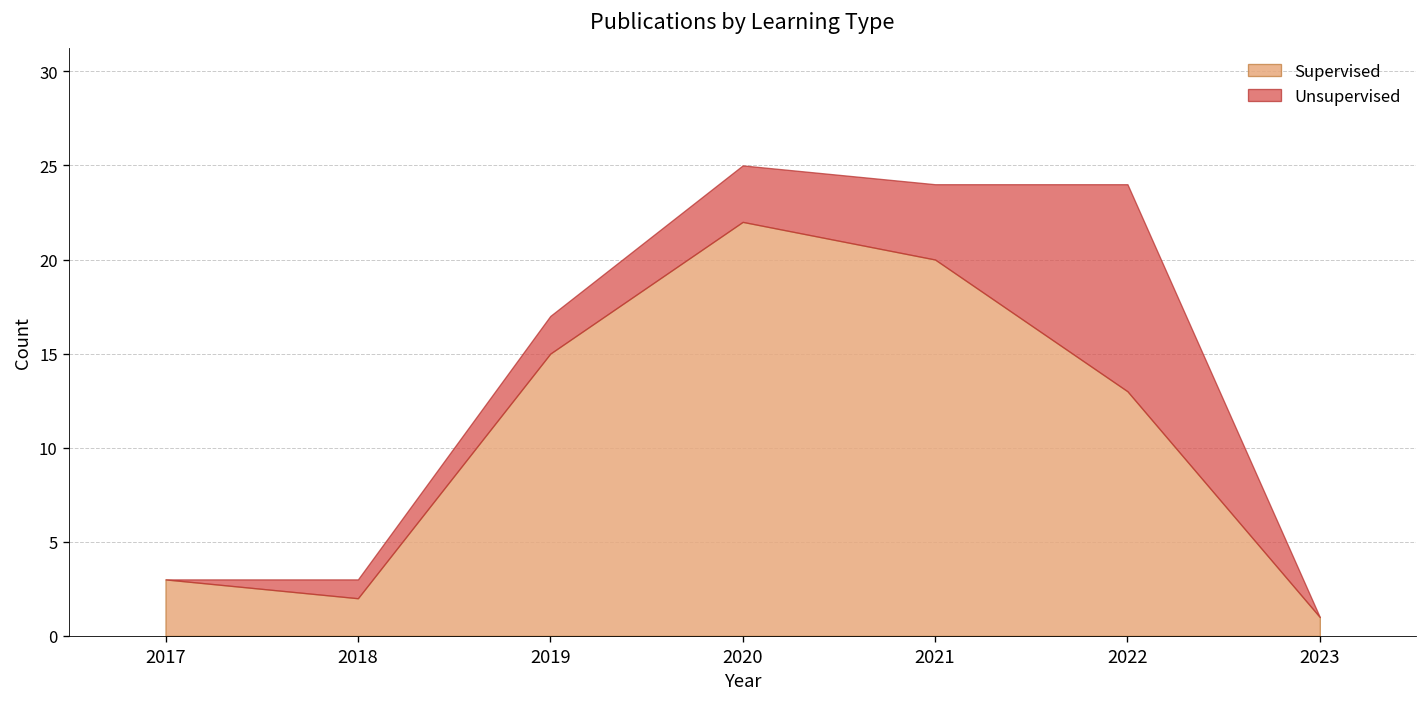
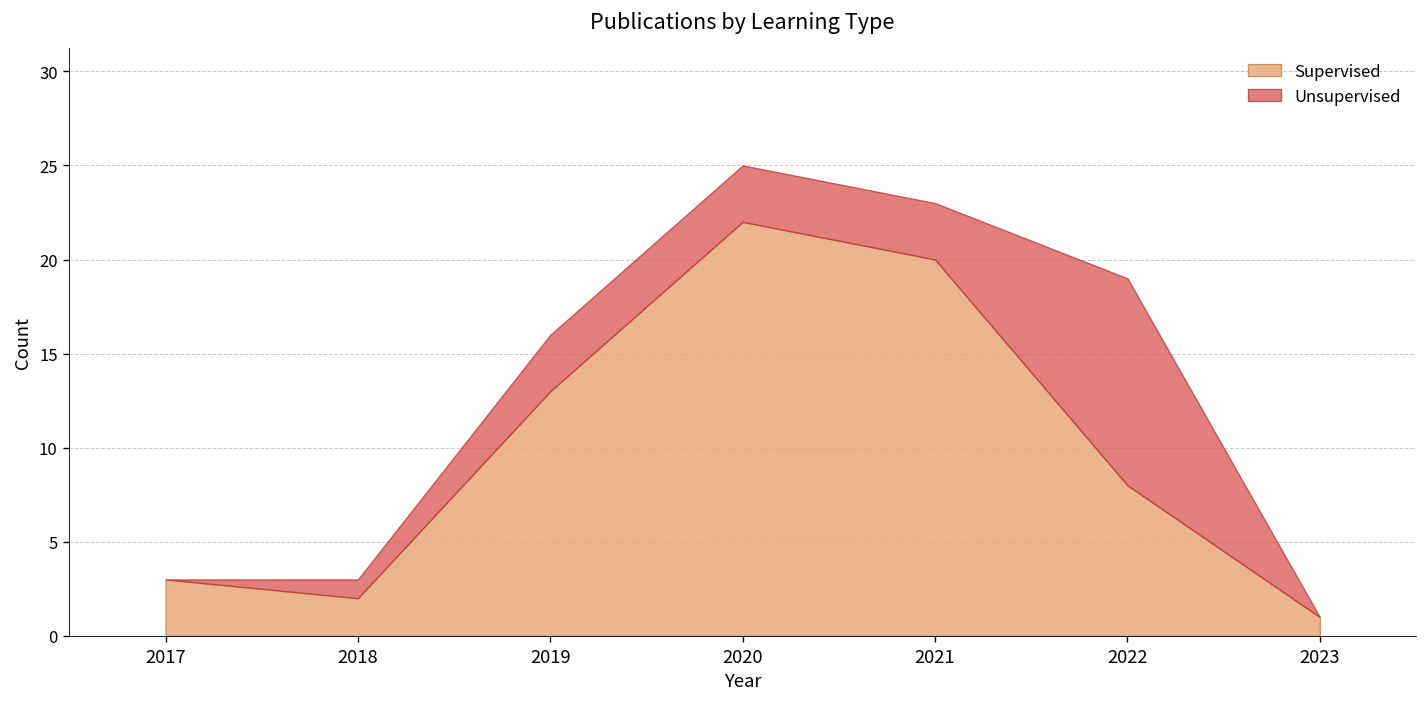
Supervised, 2019: 15 -> 13
Unsupervised, 2019: 2 -> 3
Unsupervised, 2021: 4 -> 3
Supervised, 2022: 13 -> 8
